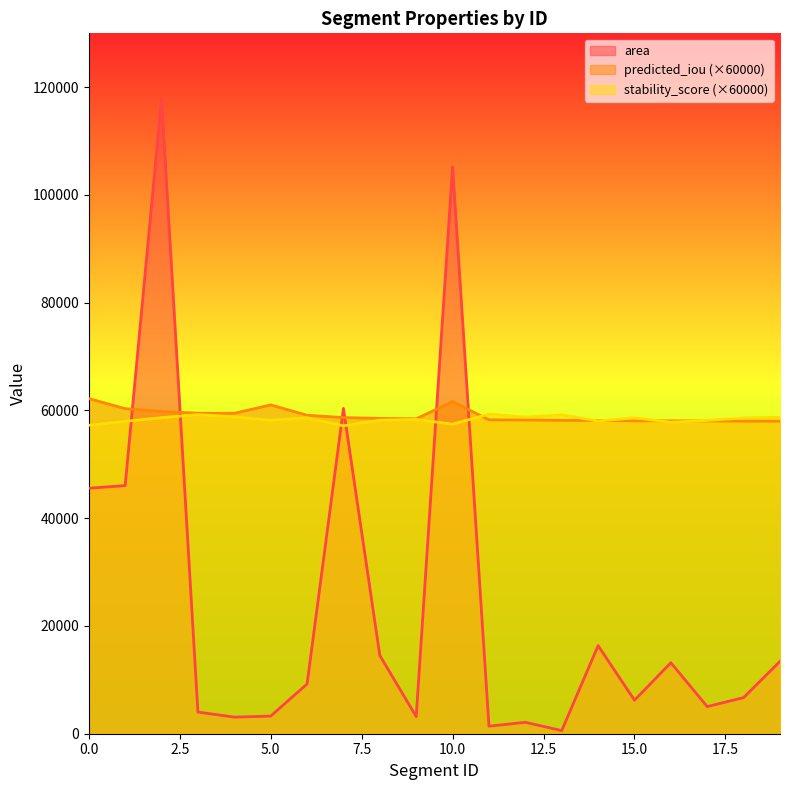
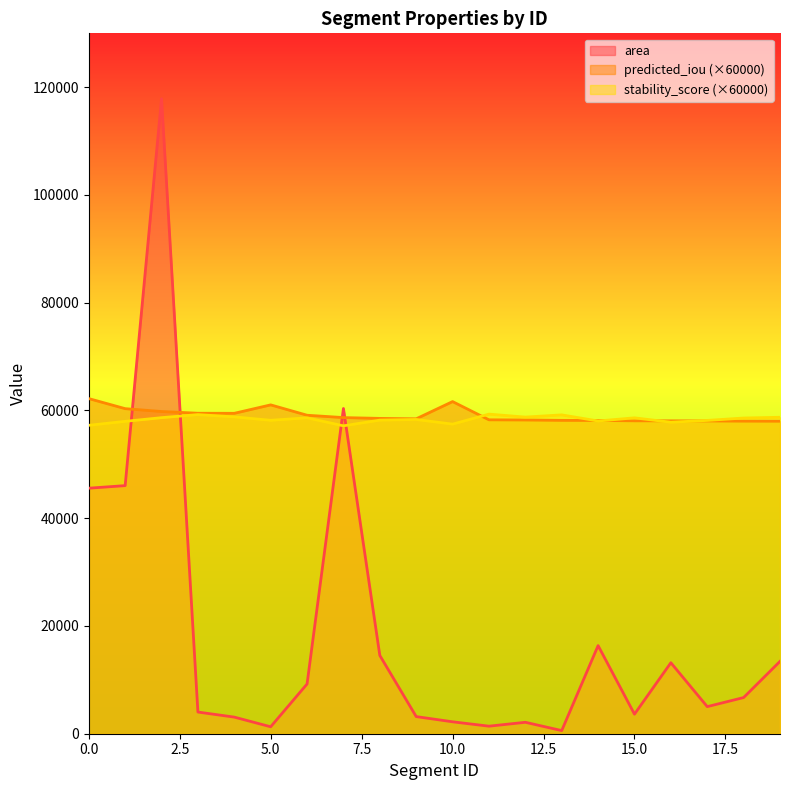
area, 5.0: 3000 -> 1000
area, 10.0: 105000 -> 2000
area, 15.0: 6000 -> 4000
